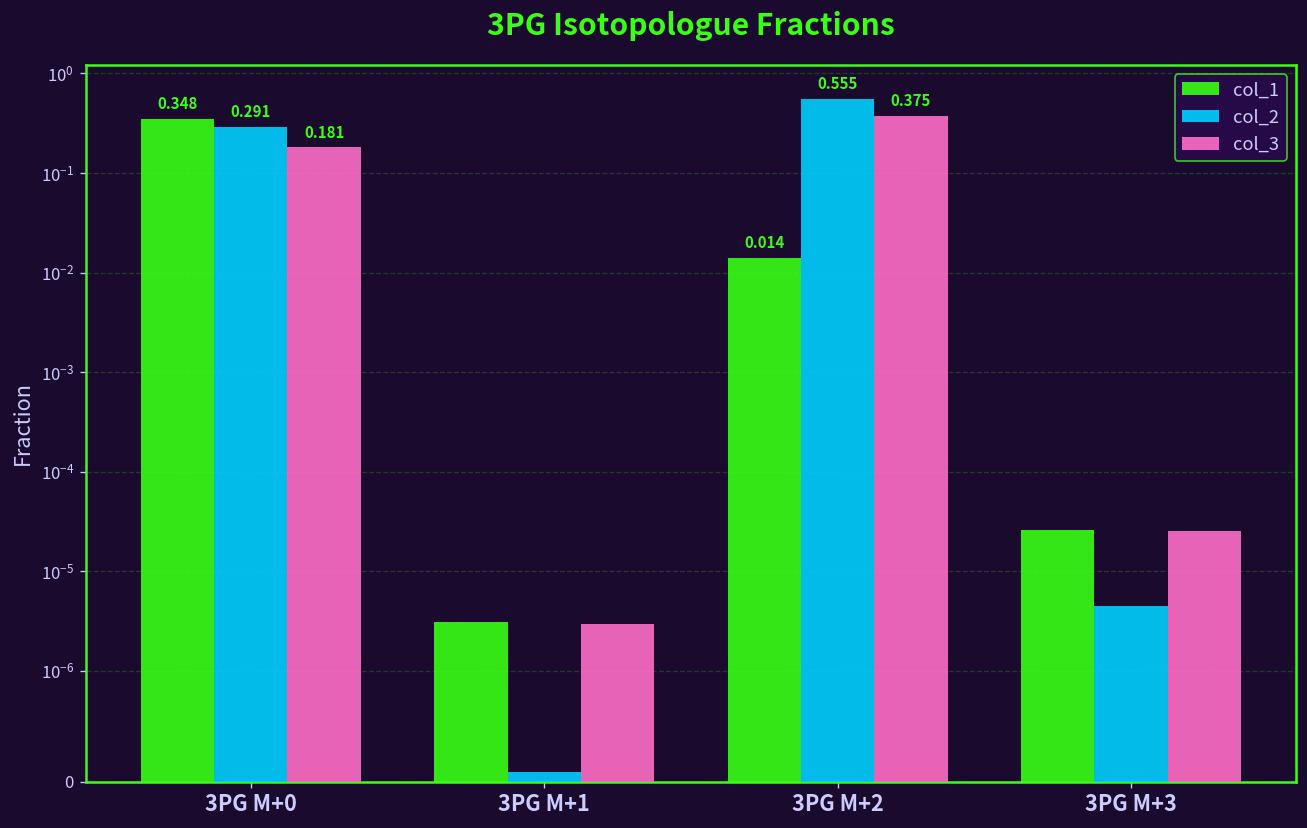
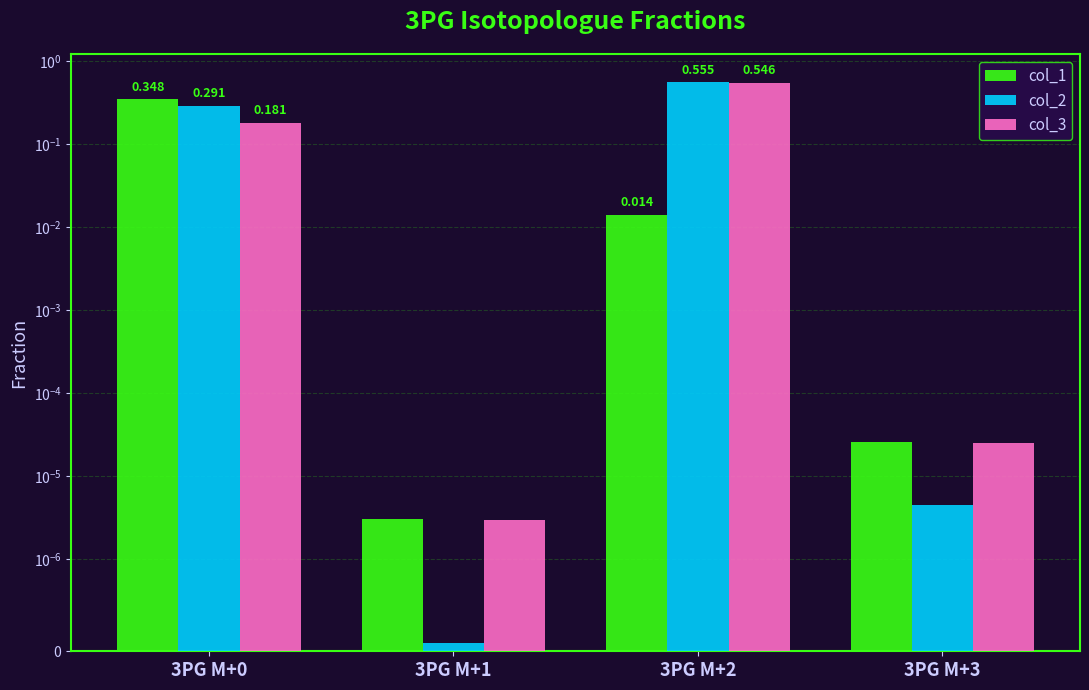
col_3, 3PG M+2: 0.375 -> 0.546
